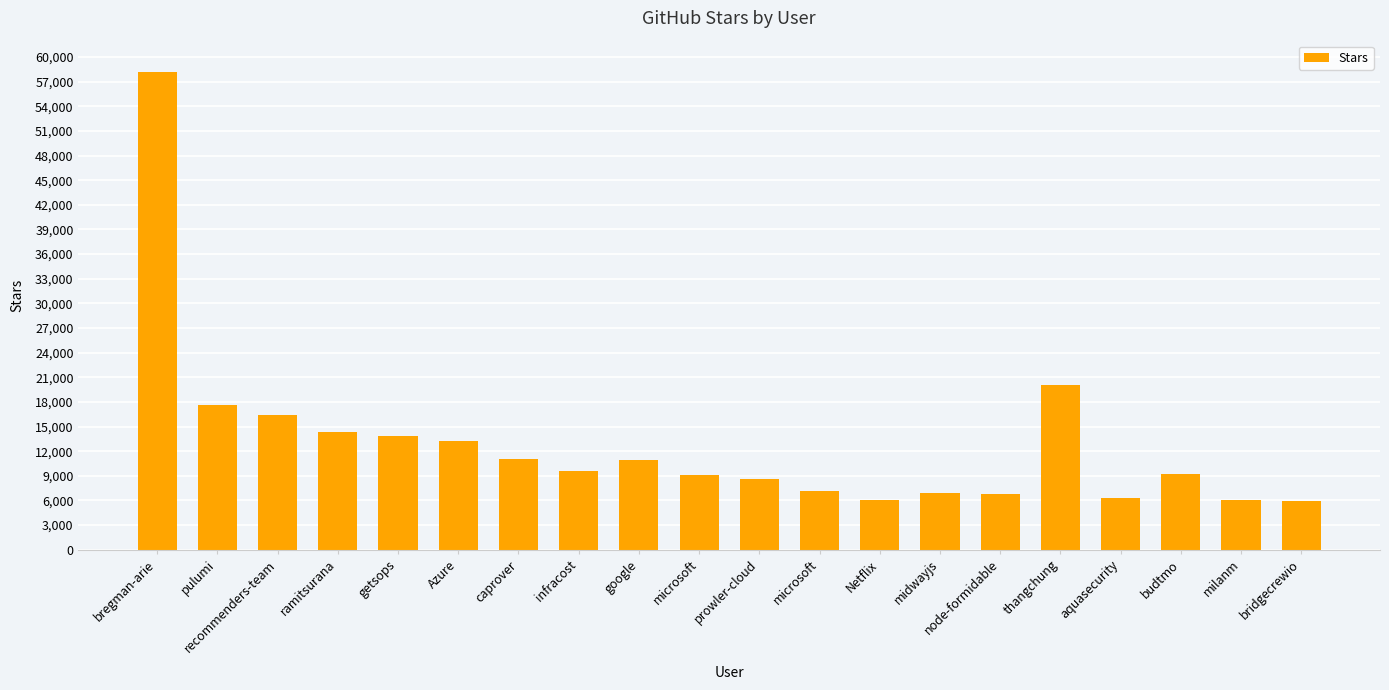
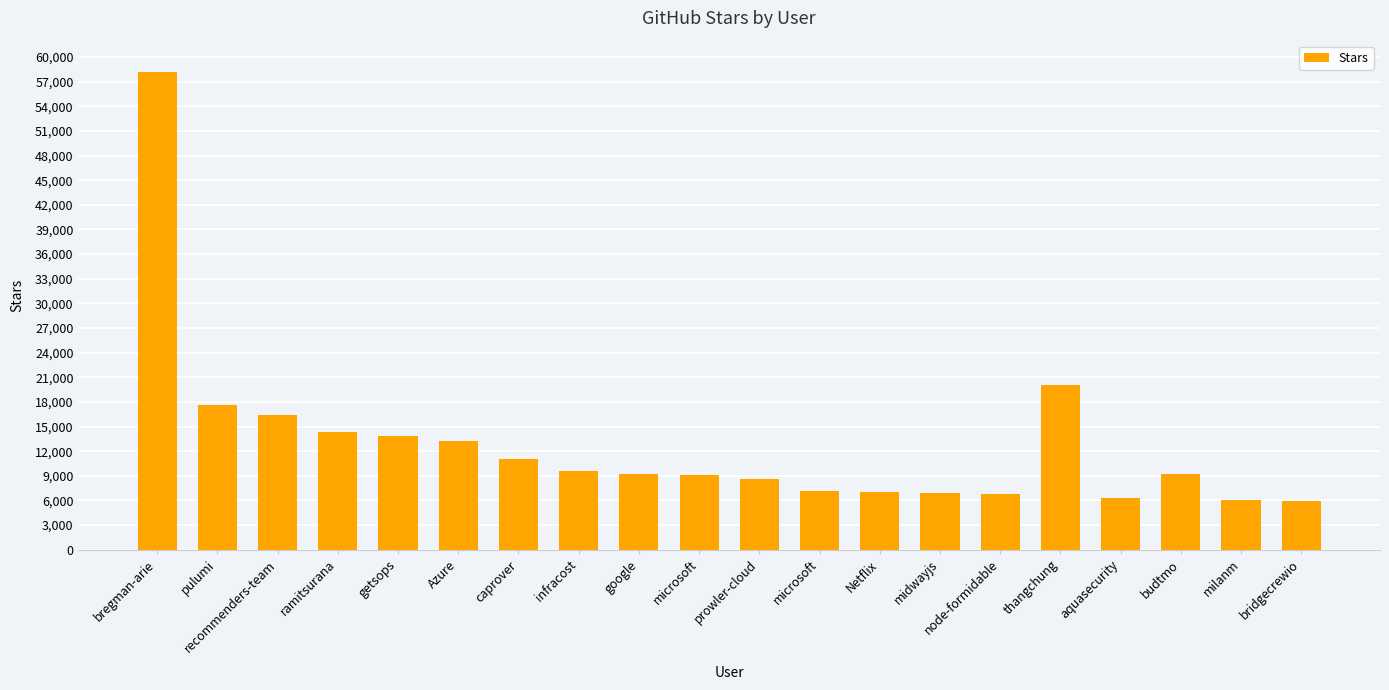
google: 11,000 -> 9,000
Netflix: 6,000 -> 7,000
